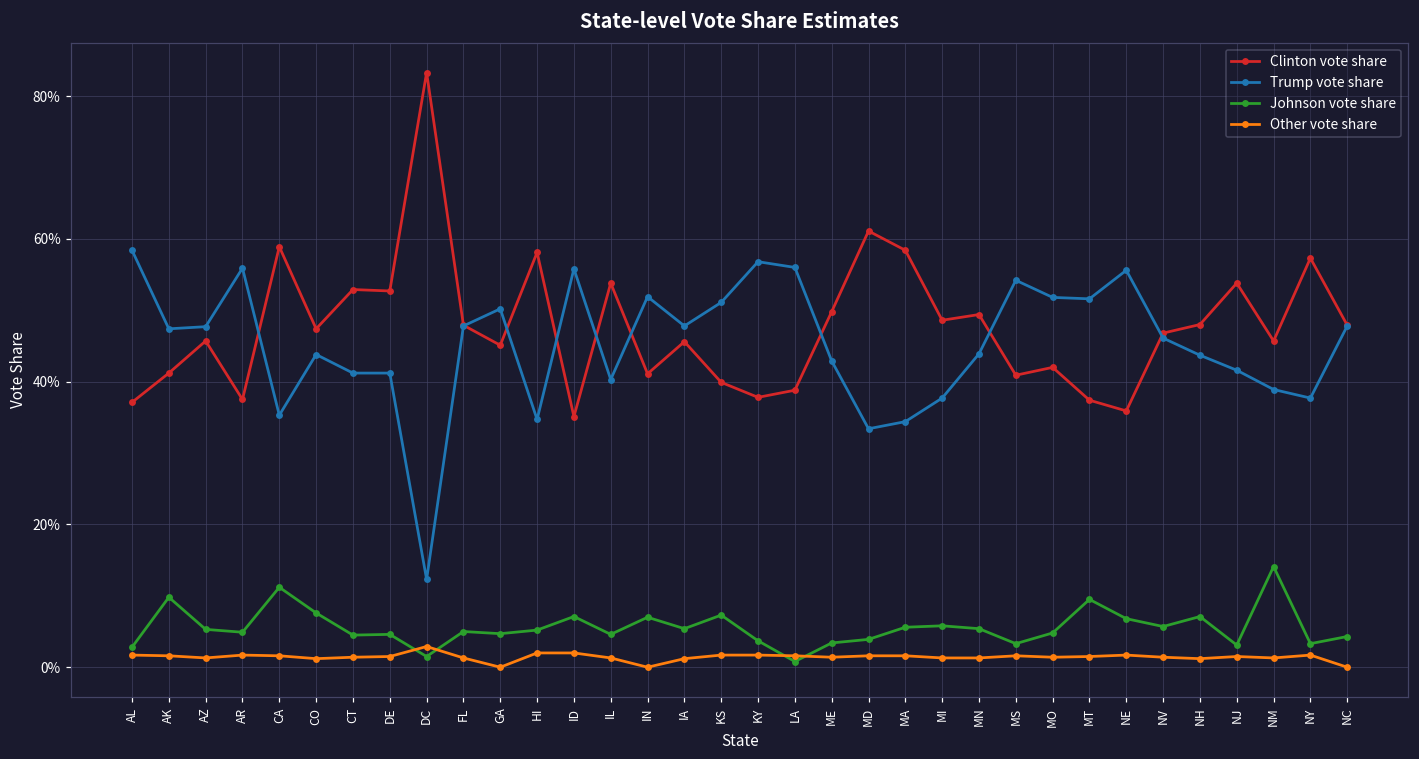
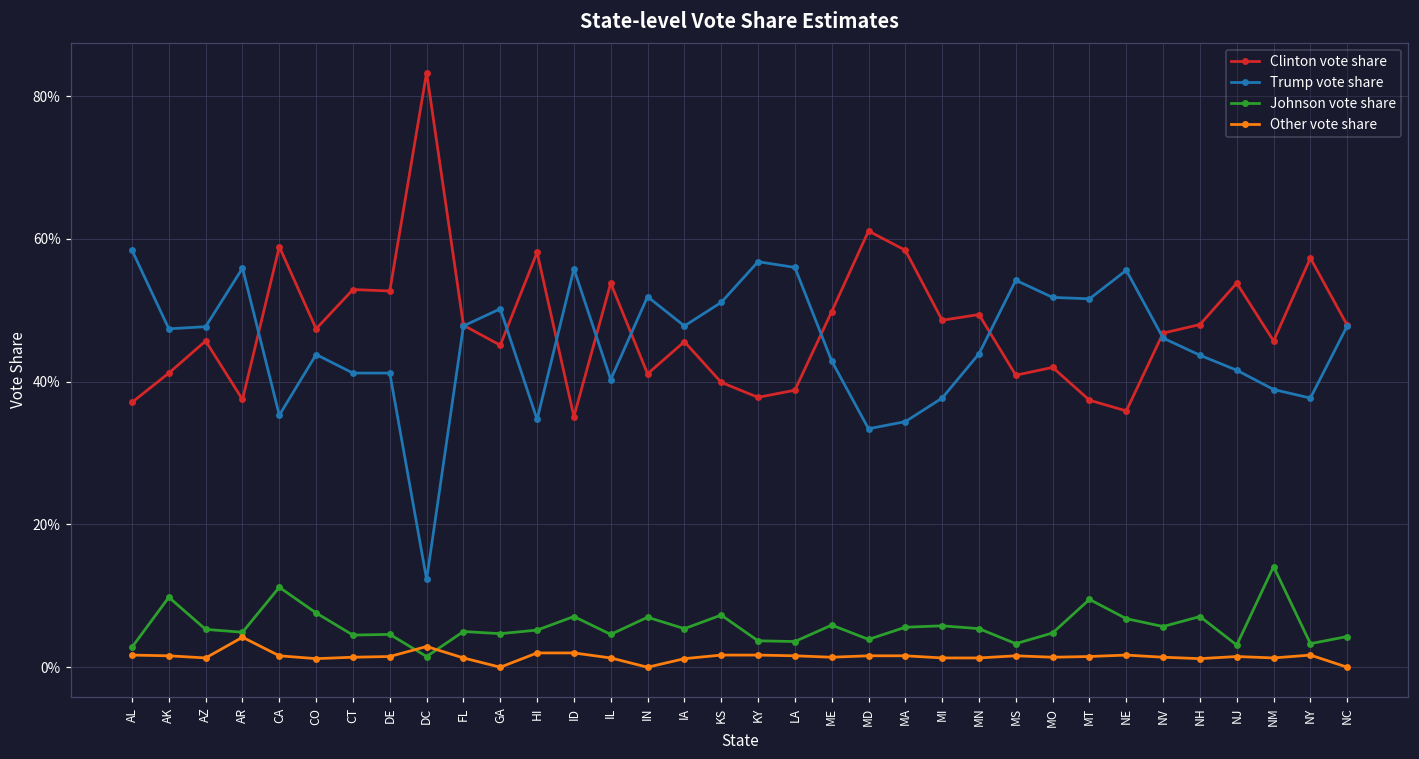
Other vote share, AR: 2% -> 4%
Johnson vote share, LA: 1% -> 4%
Johnson vote share, ME: 3% -> 6%
